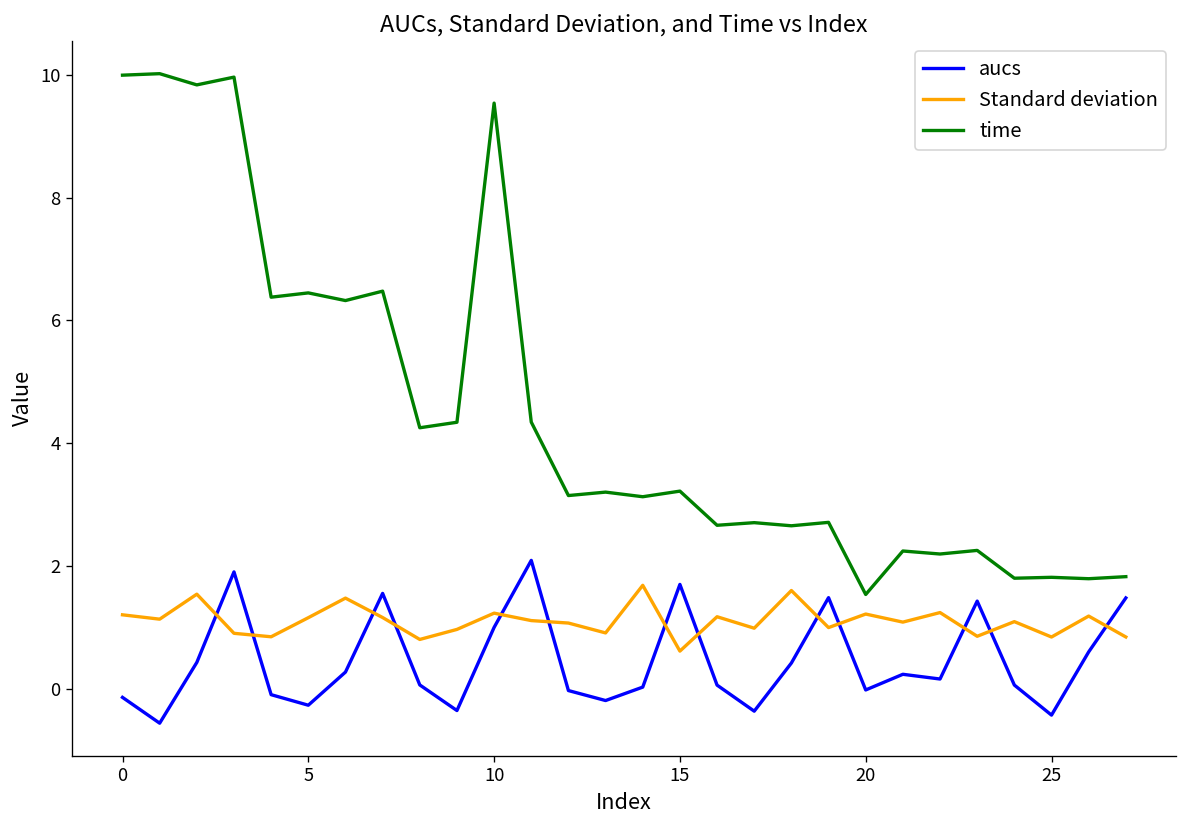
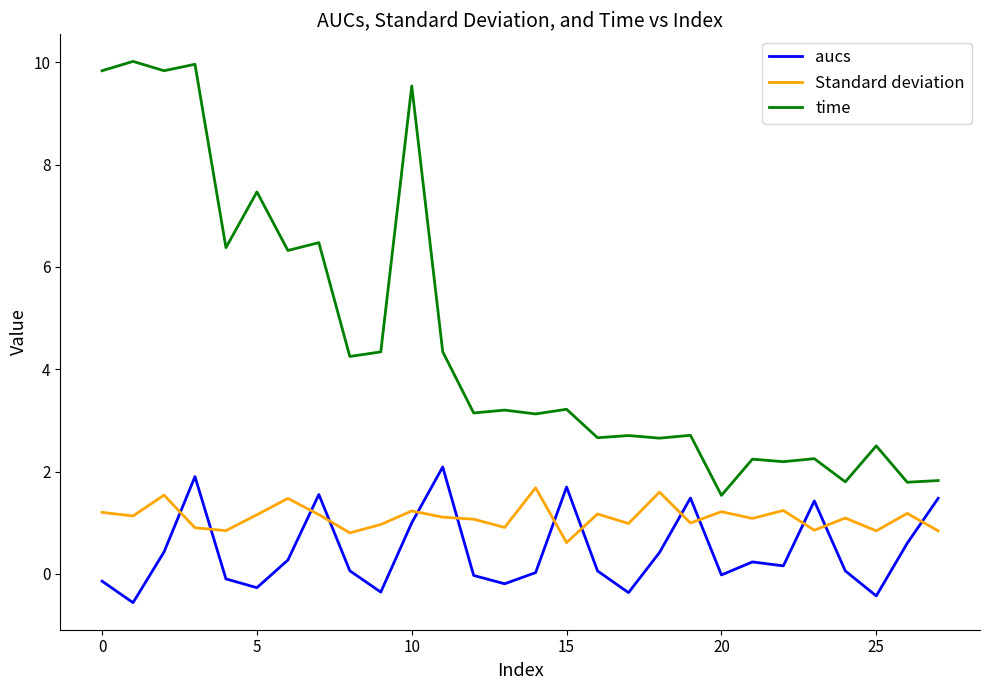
time, 0: 10.0 -> 9.8
time, 5: 6.4 -> 7.5
time, 25: 1.8 -> 2.5
